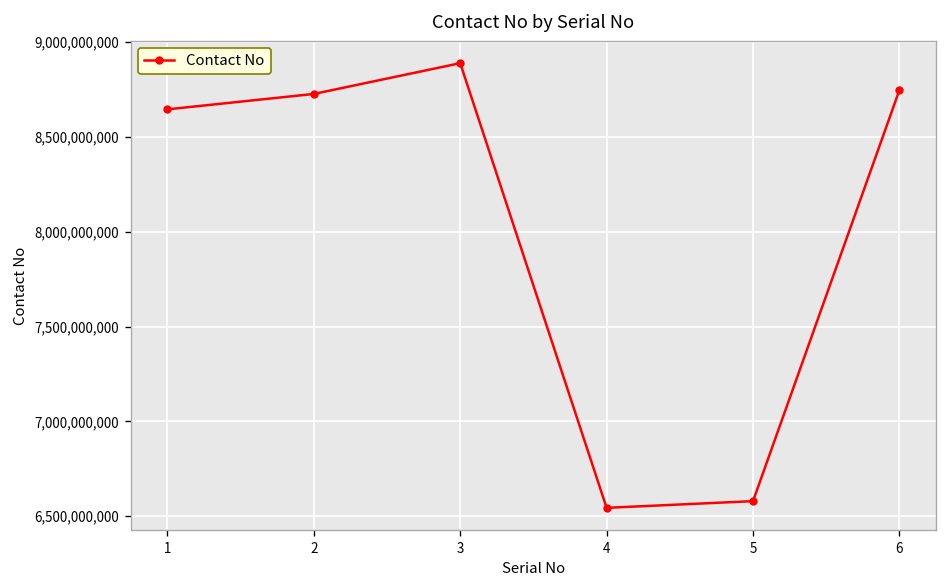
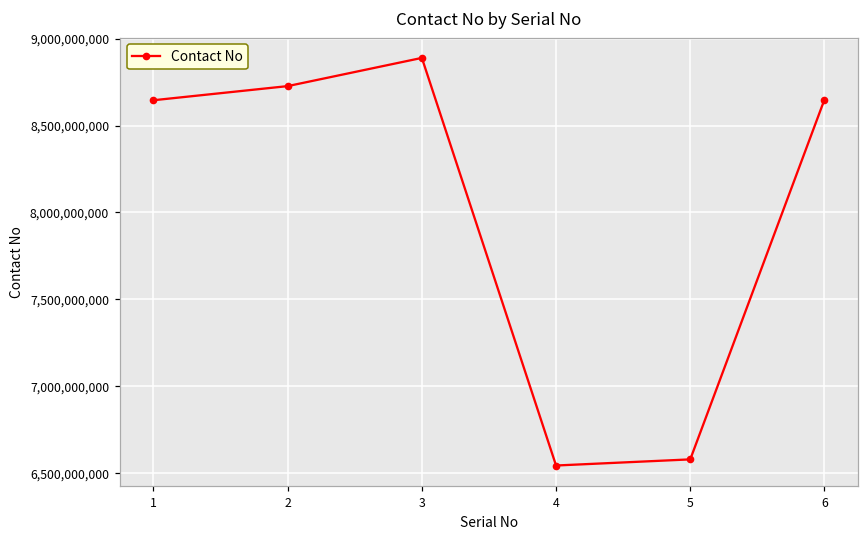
6: 8,750,000,000 -> 8,650,000,000
